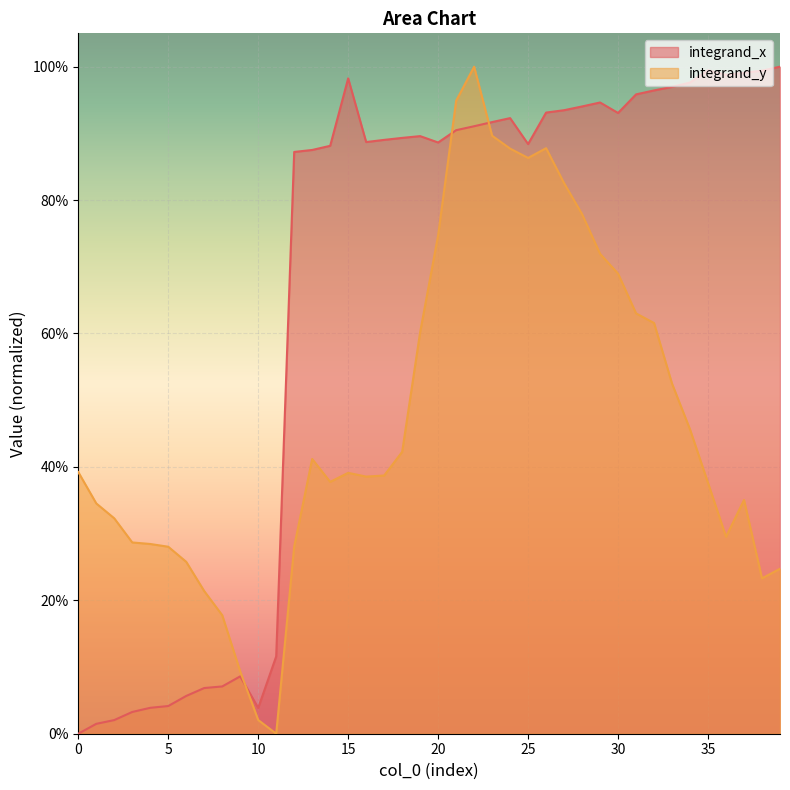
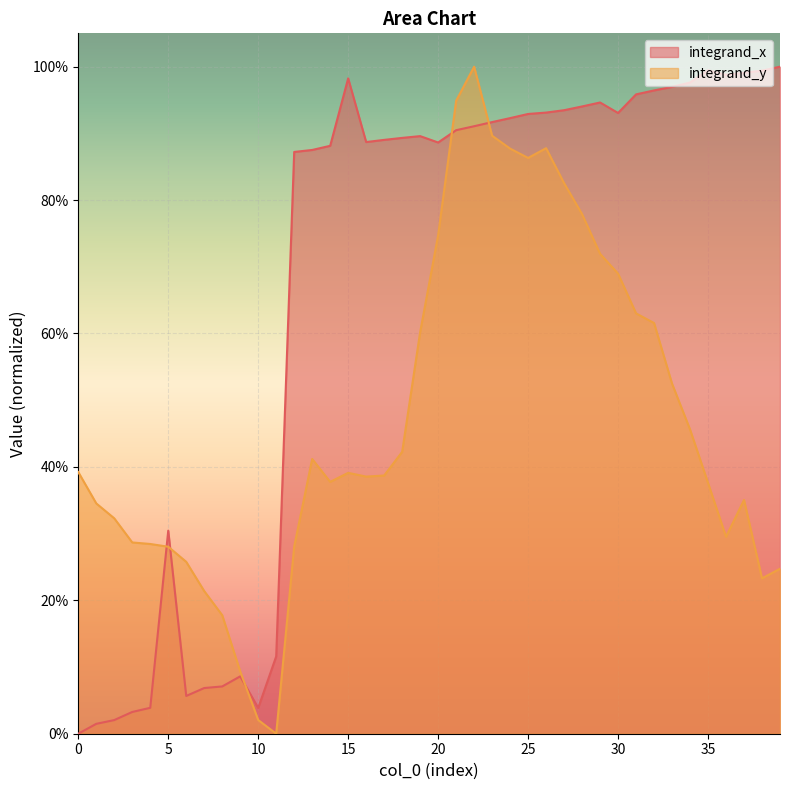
integrand_x, 5: 4% -> 30%
integrand_x, 25: 88% -> 93%
